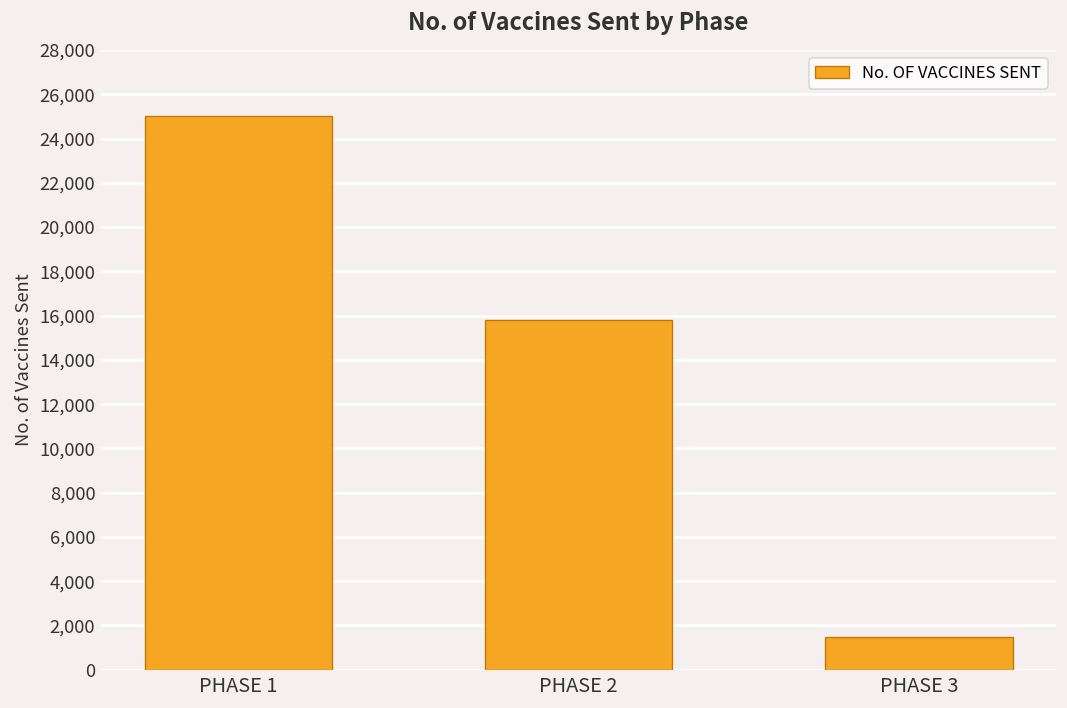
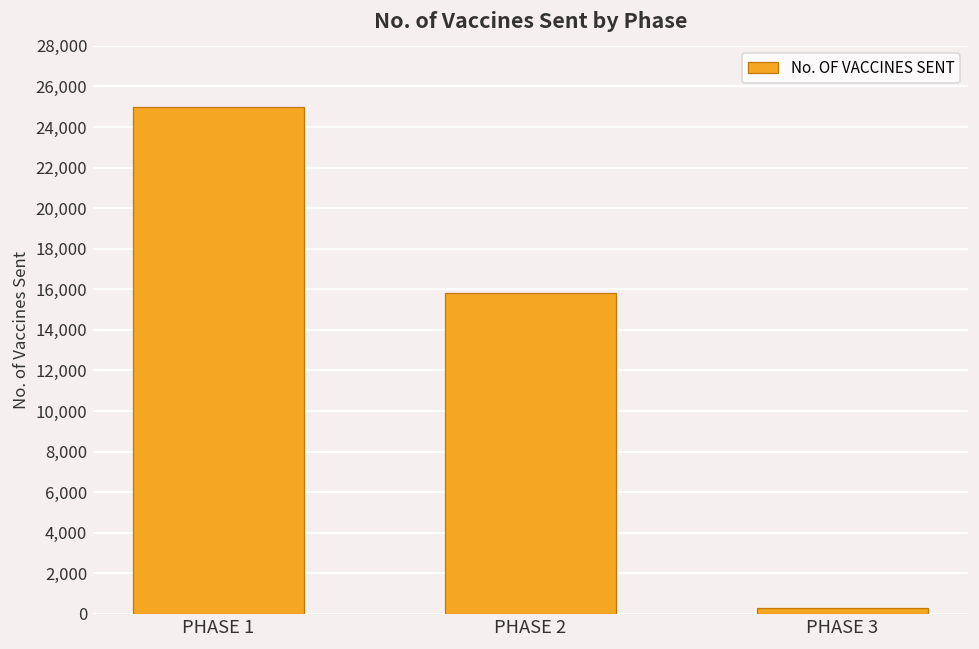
PHASE 3: 1,500 -> 300
